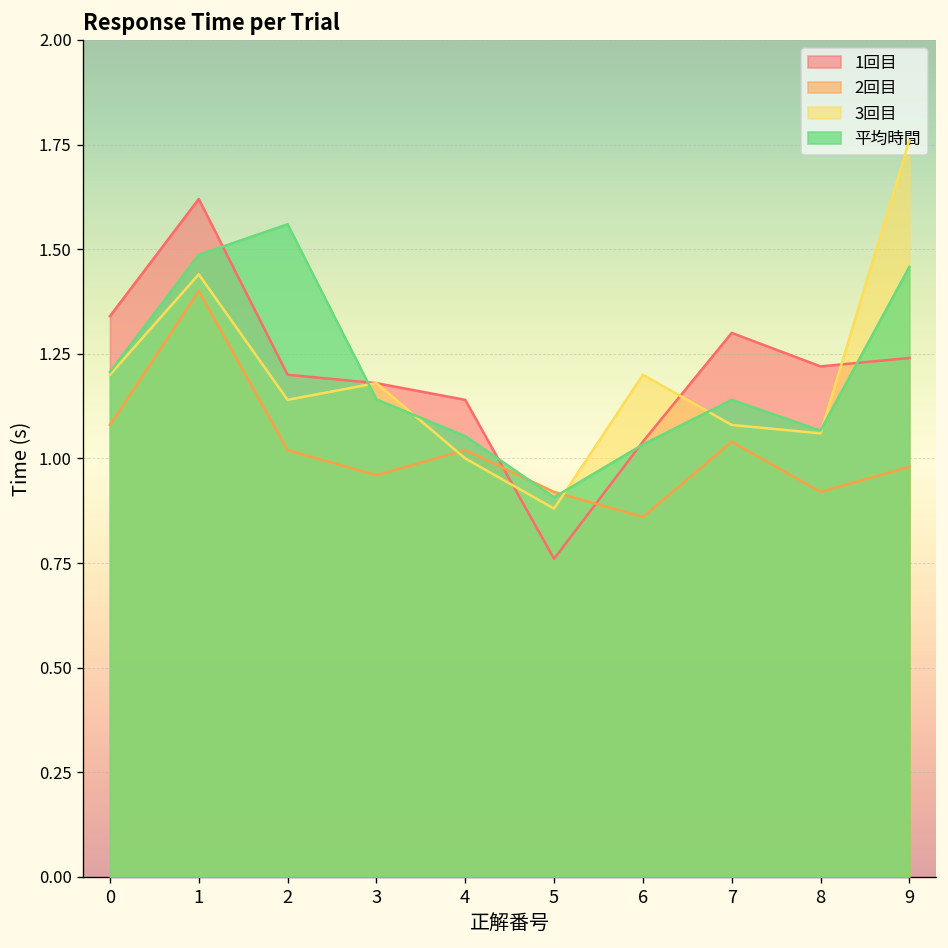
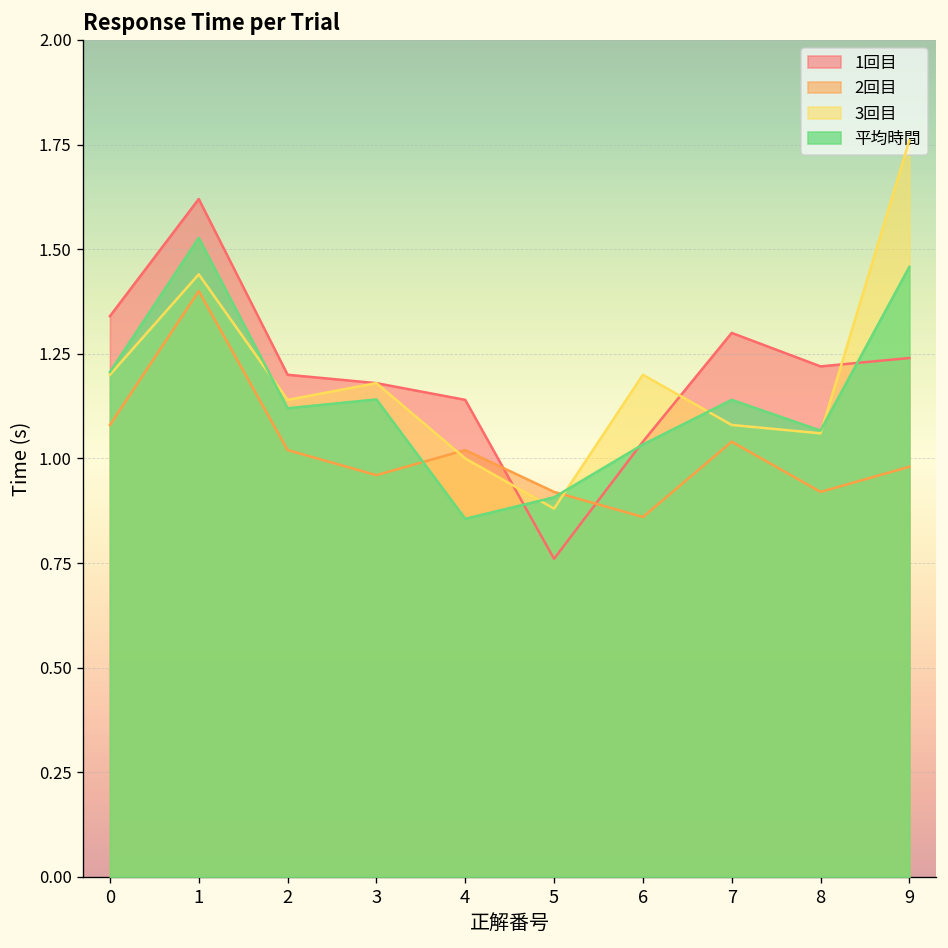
平均時間, 1: 1.49 -> 1.53
平均時間, 2: 1.56 -> 1.12
平均時間, 4: 1.05 -> 0.86
